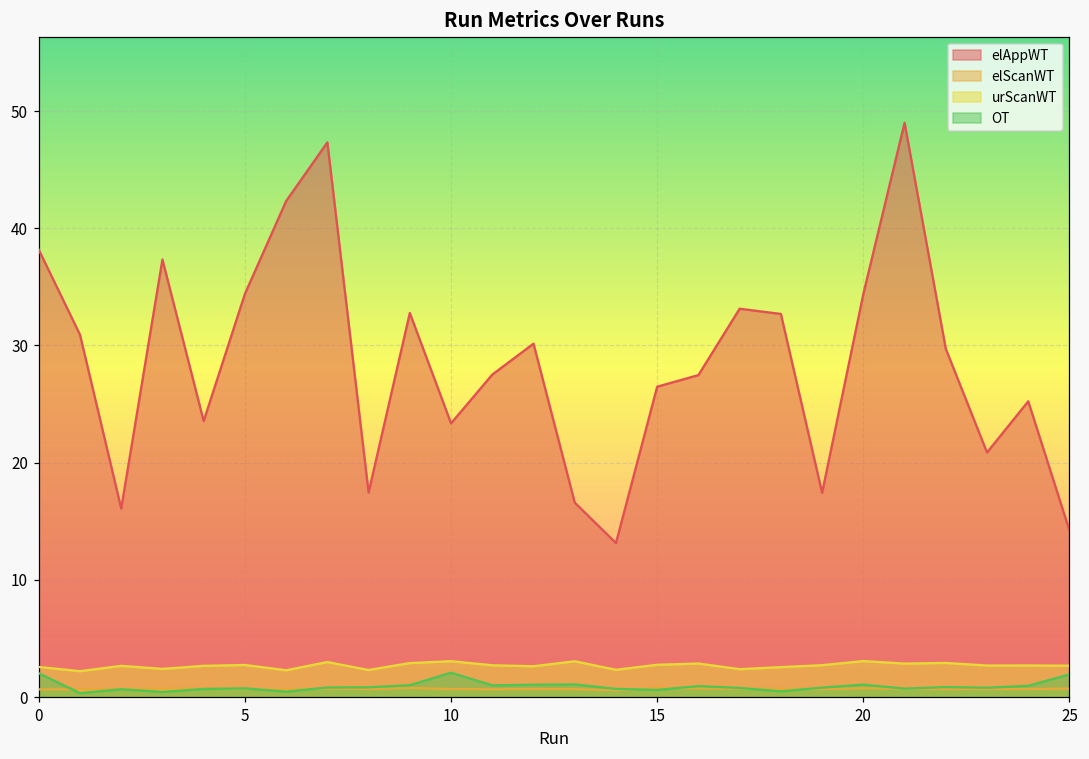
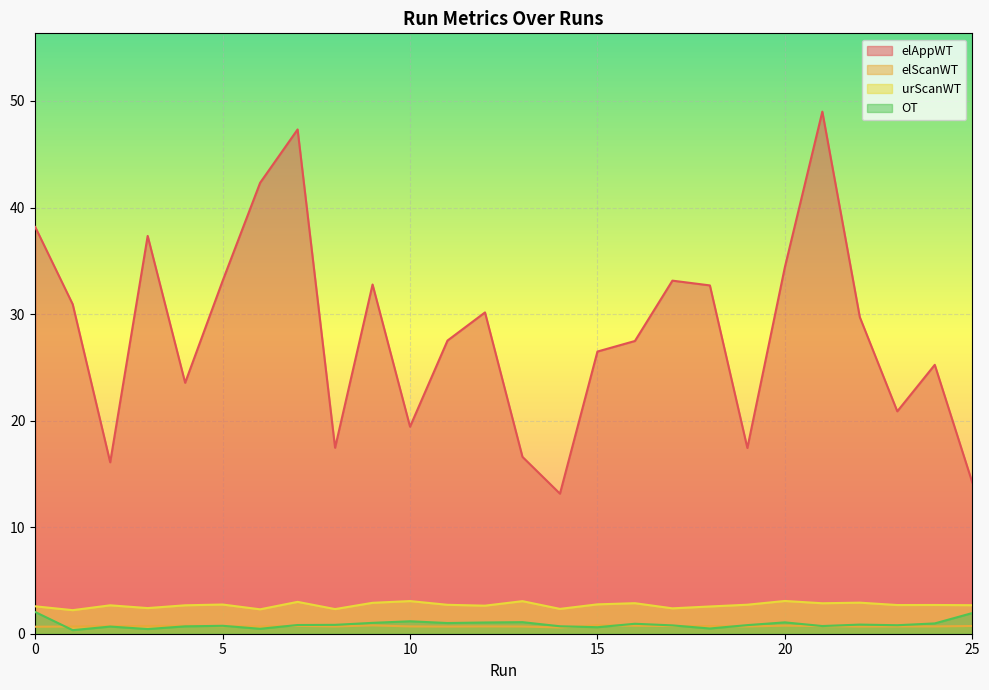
elAppWT, 5: 34.4 -> 33.1
elAppWT, 10: 23.4 -> 19.4
OT, 10: 2.1 -> 1.2
